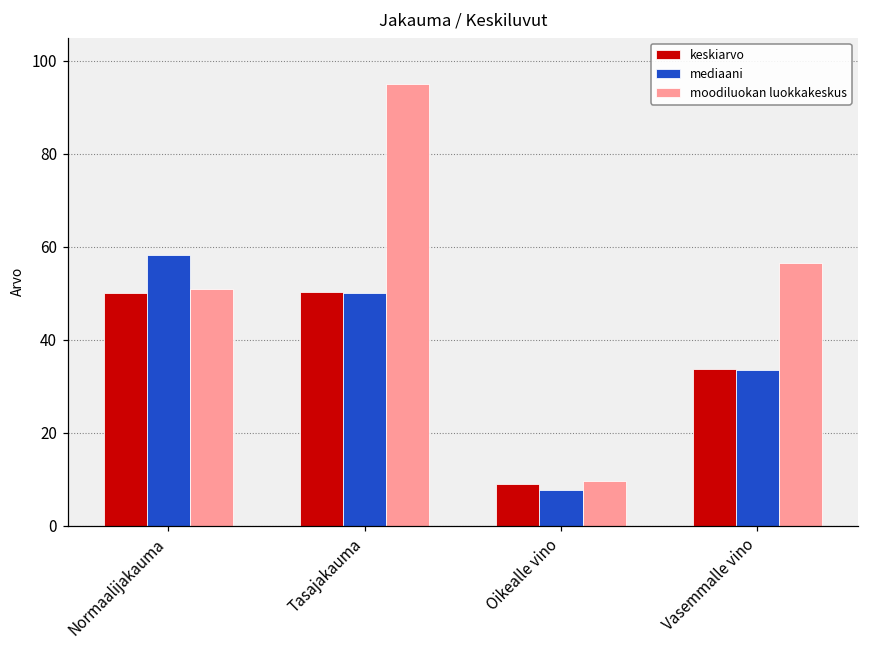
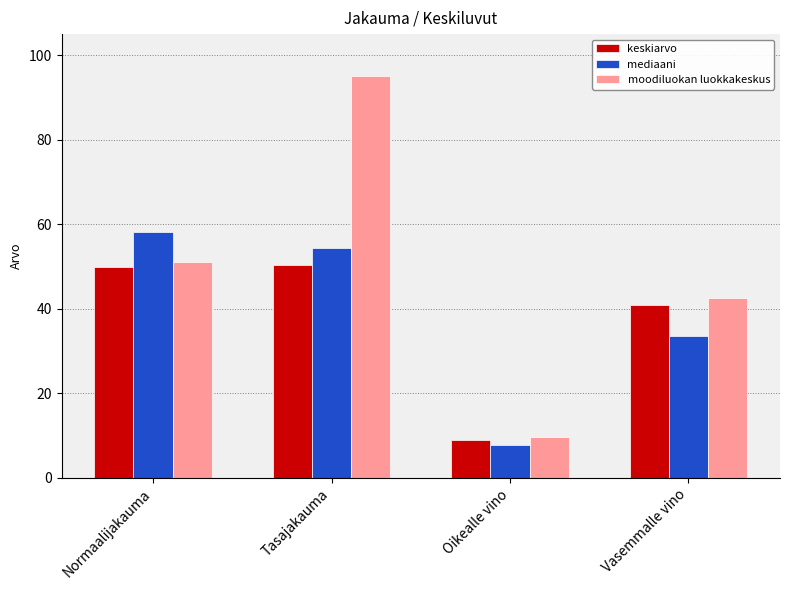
mediaani, Tasajakauma: 50 -> 54
keskiarvo, Vasemmalle vino: 34 -> 41
moodiluokan luokkakeskus, Vasemmalle vino: 57 -> 43
